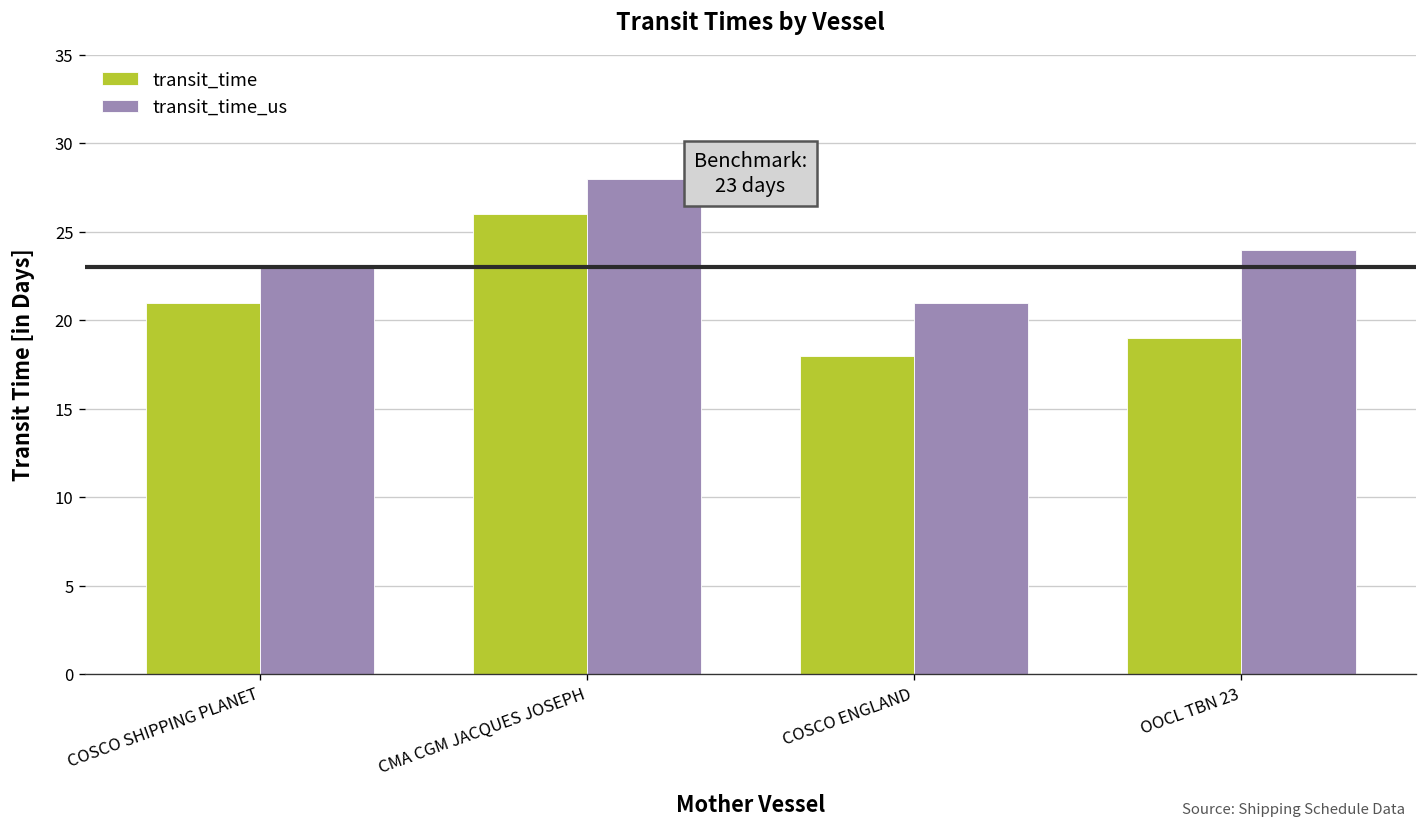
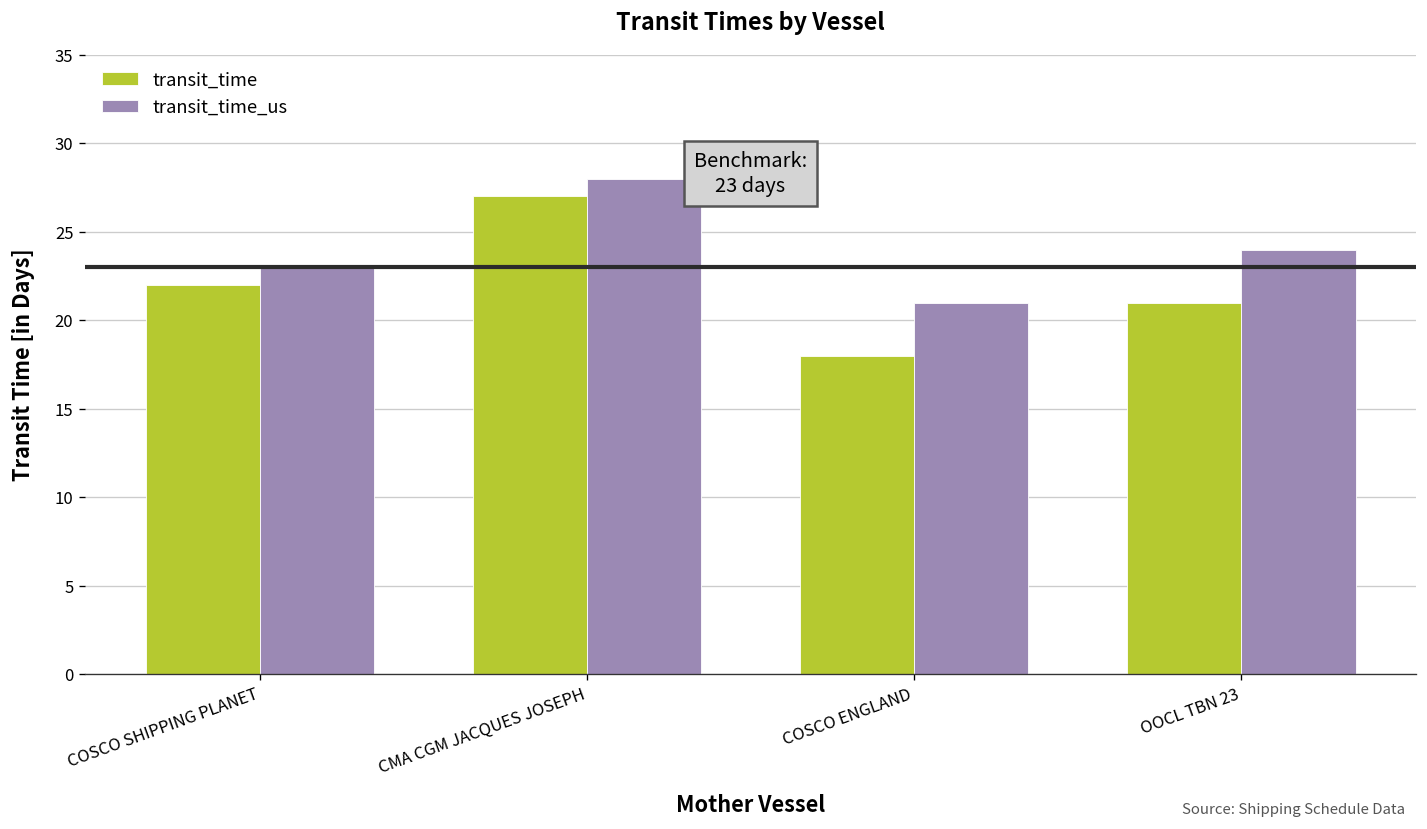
transit_time, COSCO SHIPPING PLANET: 21 -> 22
transit_time, CMA CGM JACQUES JOSEPH: 26 -> 27
transit_time, OOCL TBN 23: 19 -> 21
